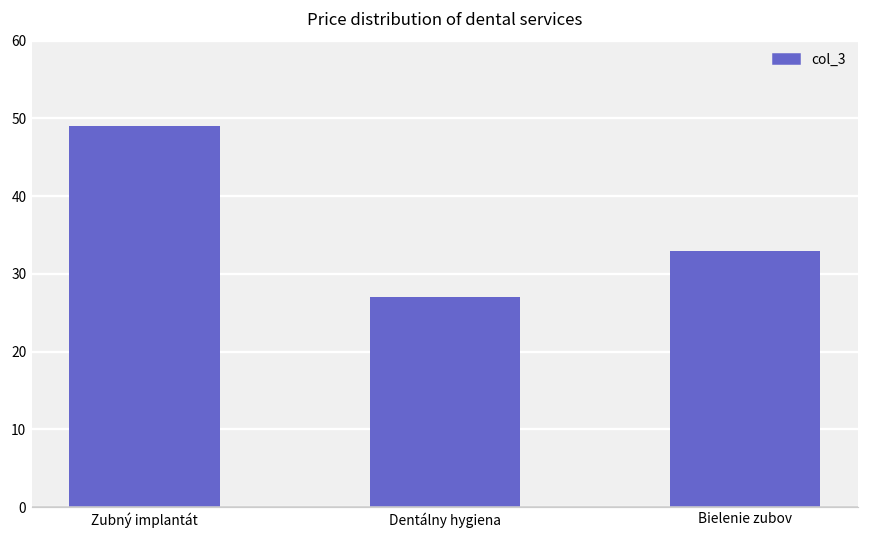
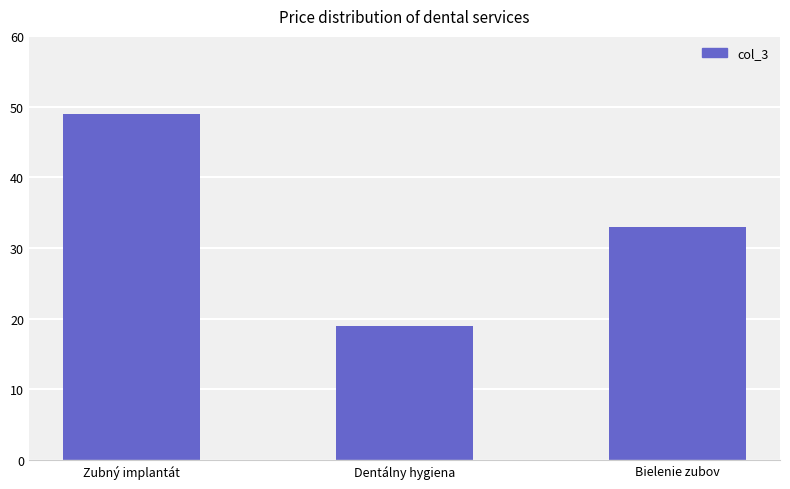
Dentálny hygiena: 27 -> 19
